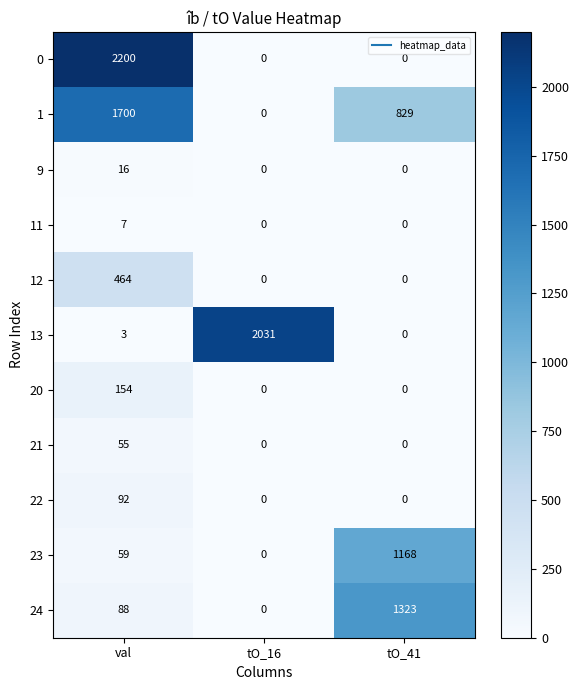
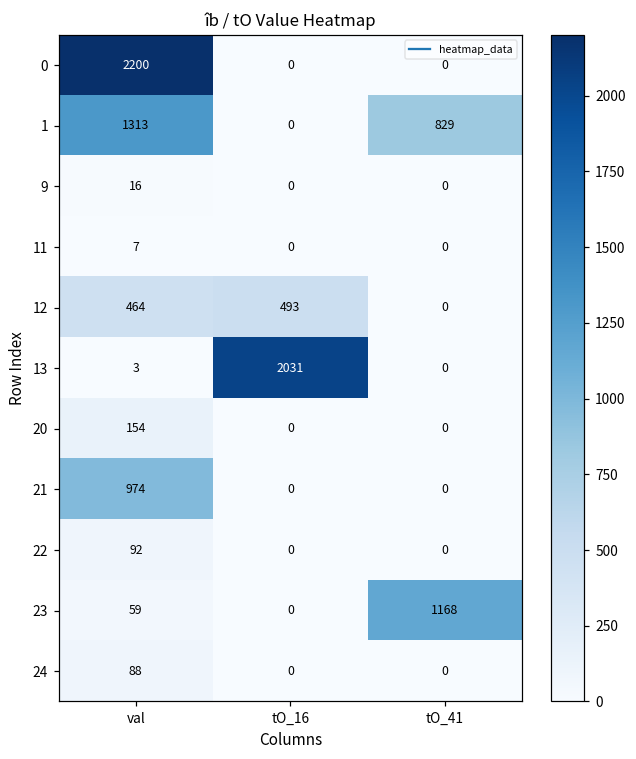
1, val: 1700 -> 1313
12, tO_16: 0 -> 493
21, val: 55 -> 974
24, tO_41: 1323 -> 0
